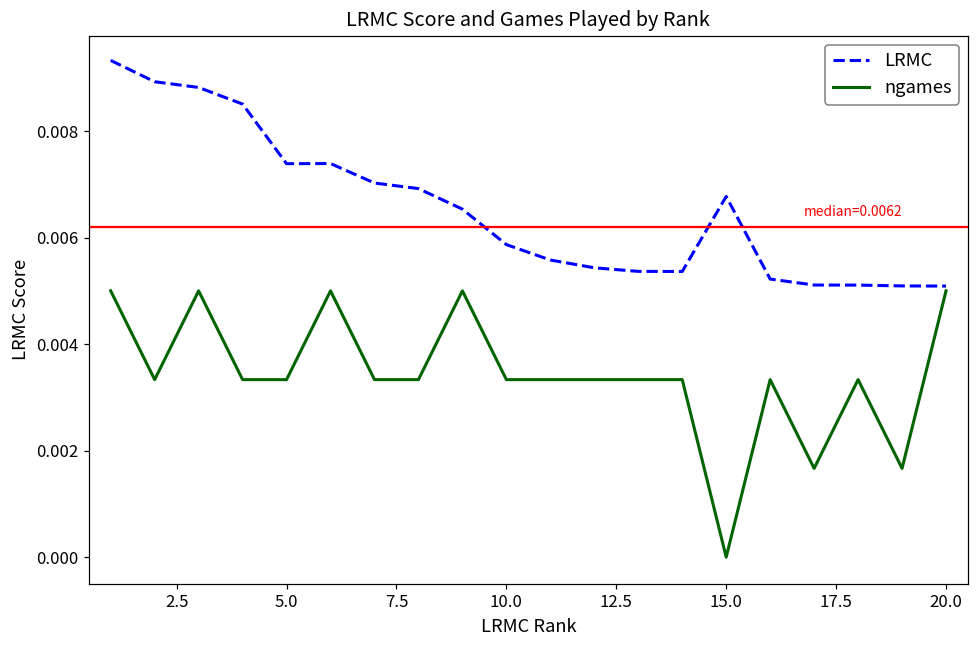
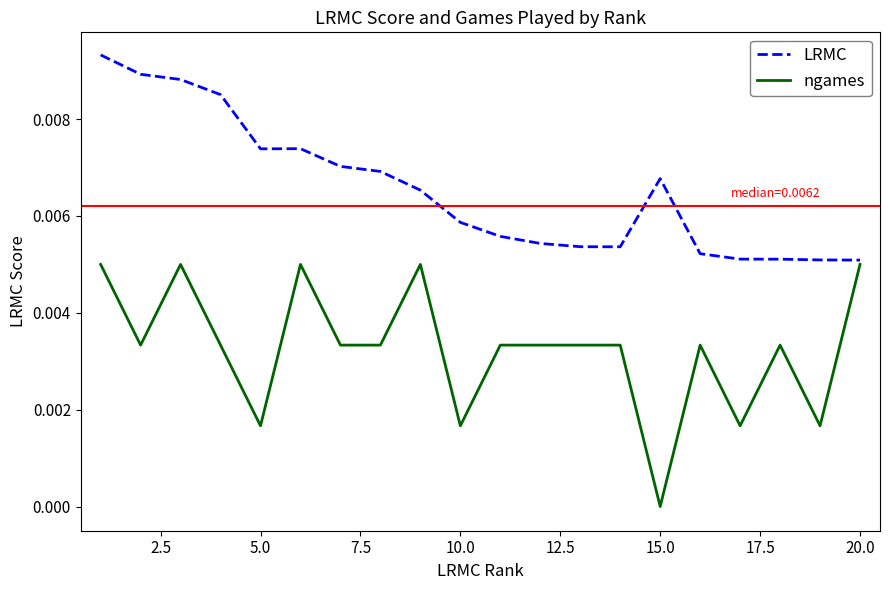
ngames, 5.0: 0.0033 -> 0.0017
ngames, 10.0: 0.0033 -> 0.0017
